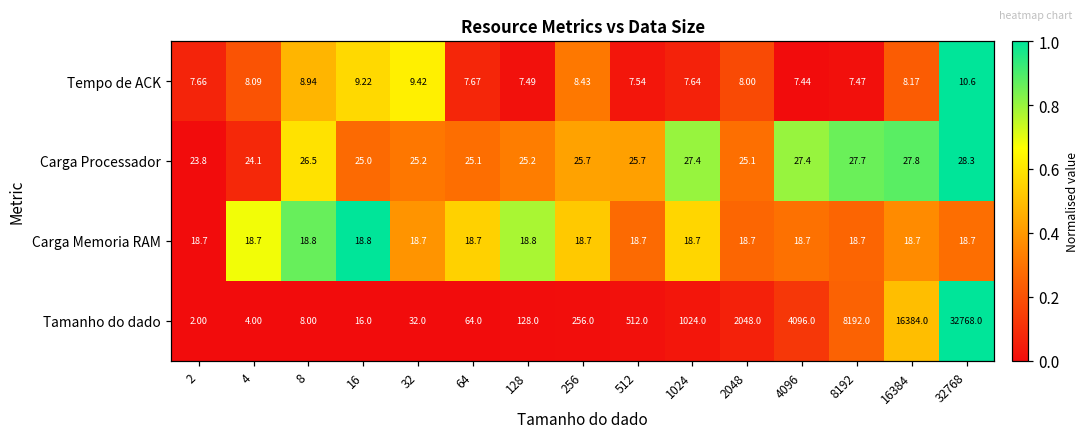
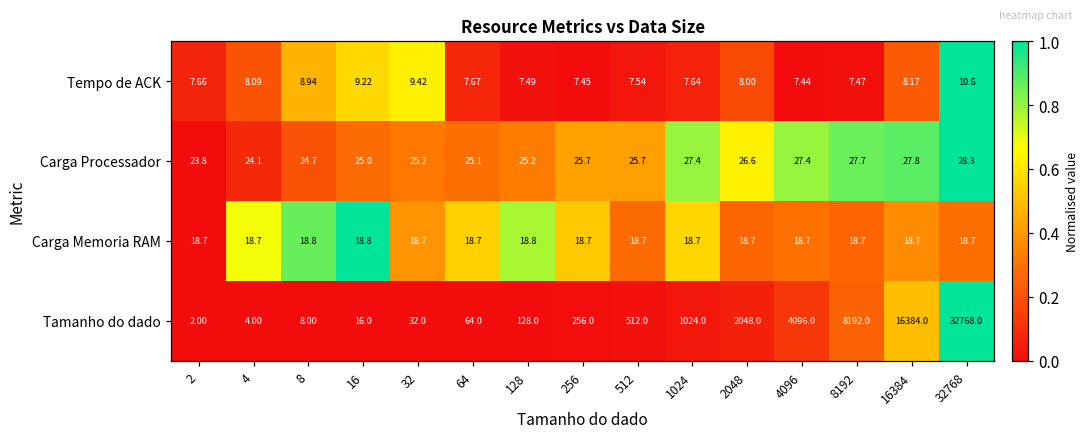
Tempo de ACK, 256: 8.43 -> 7.45
Carga Processador, 8: 26.5 -> 24.7
Carga Processador, 2048: 25.1 -> 26.6
